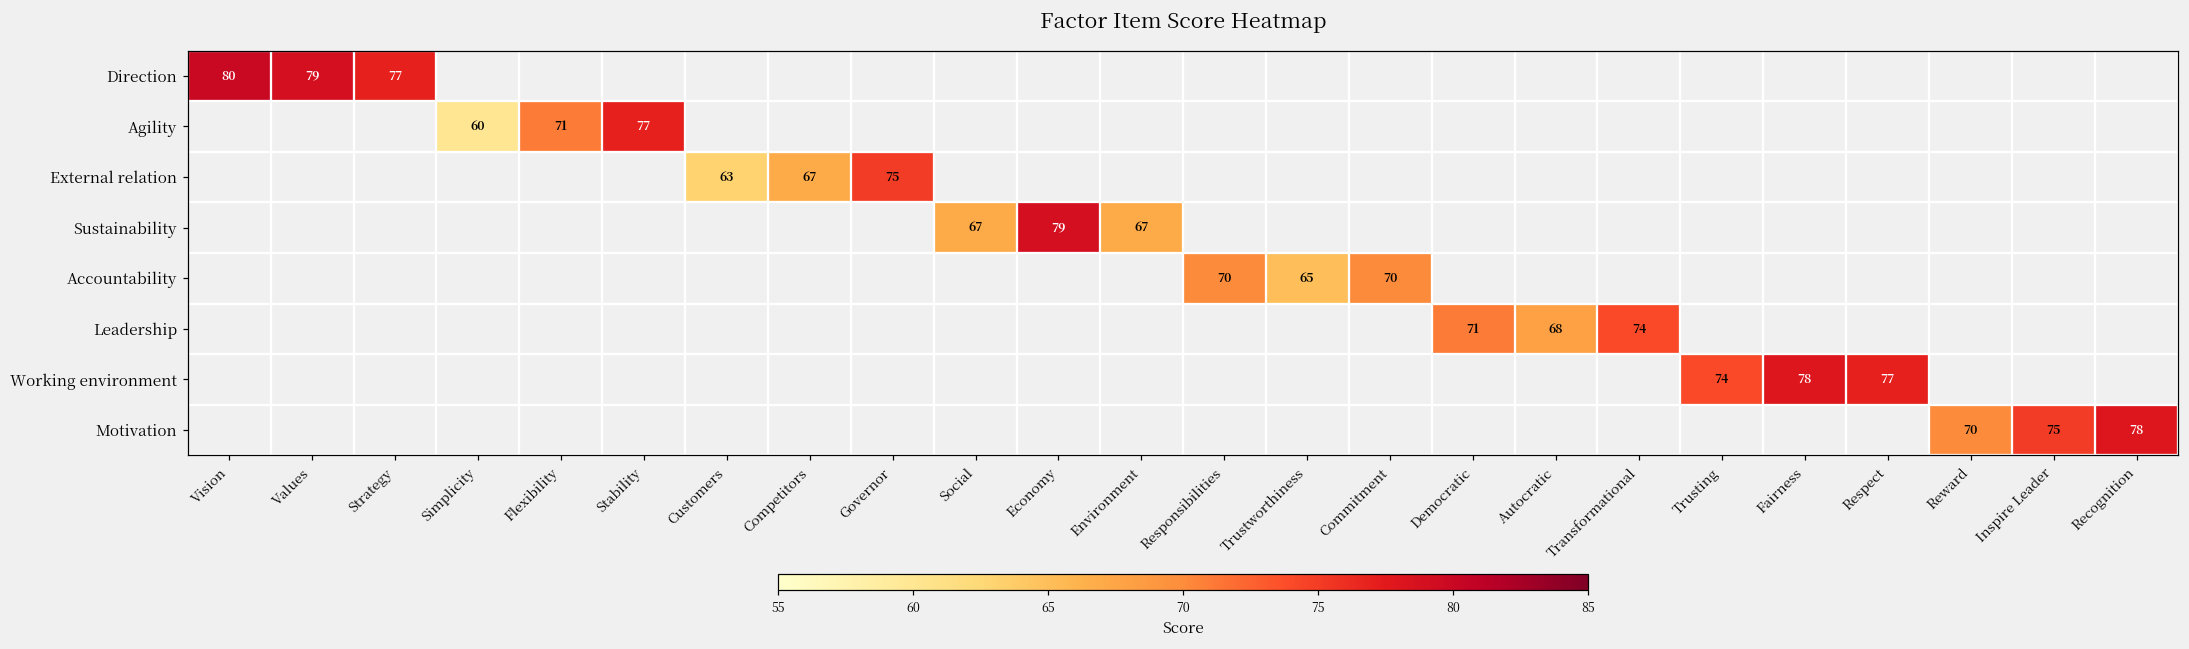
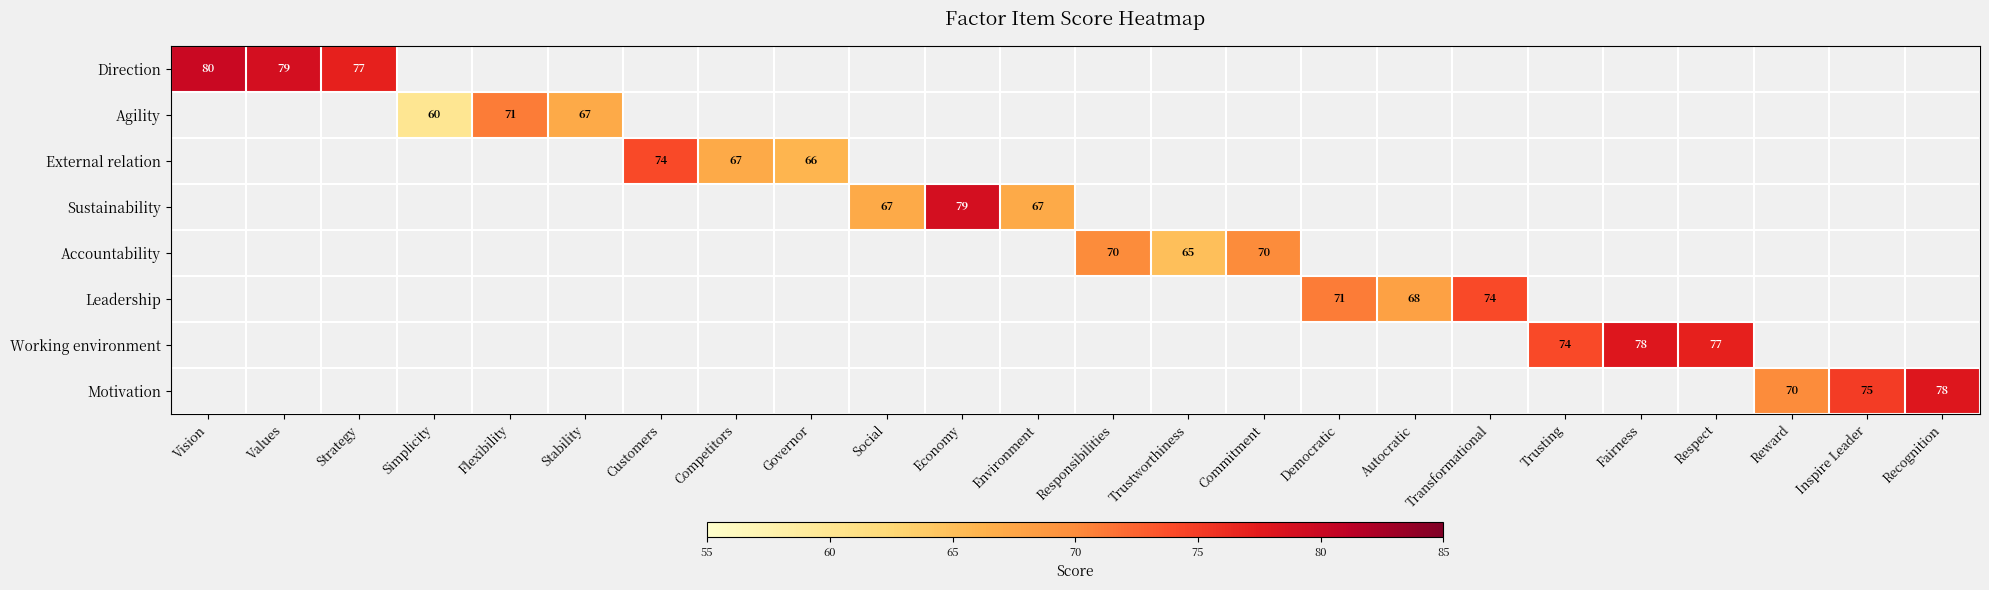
Agility, Stability: 77 -> 67
External relation, Customers: 63 -> 74
External relation, Governor: 75 -> 66
